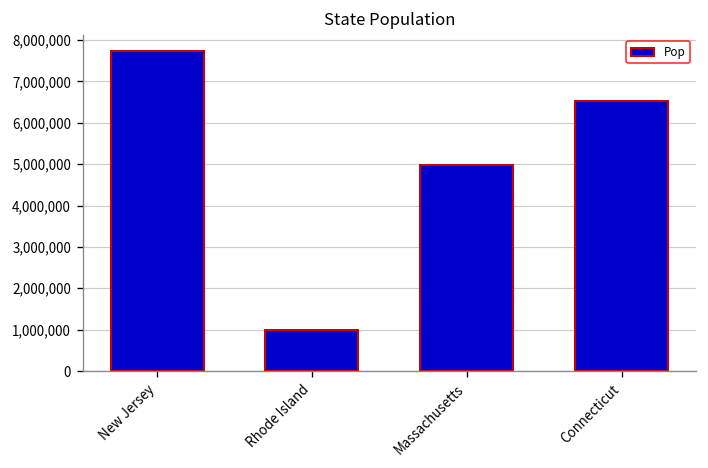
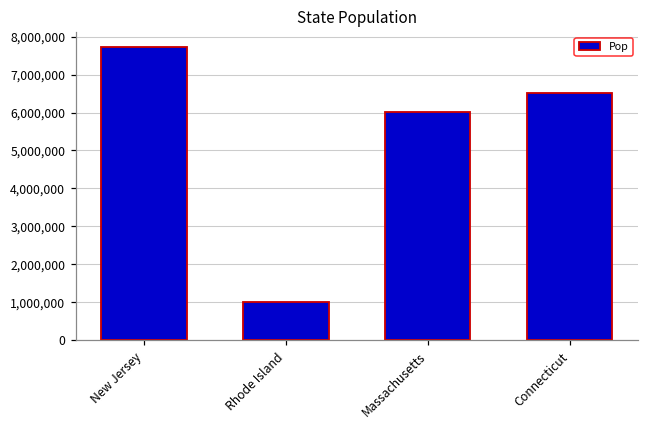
Massachusetts: 5,000,000 -> 6,000,000
